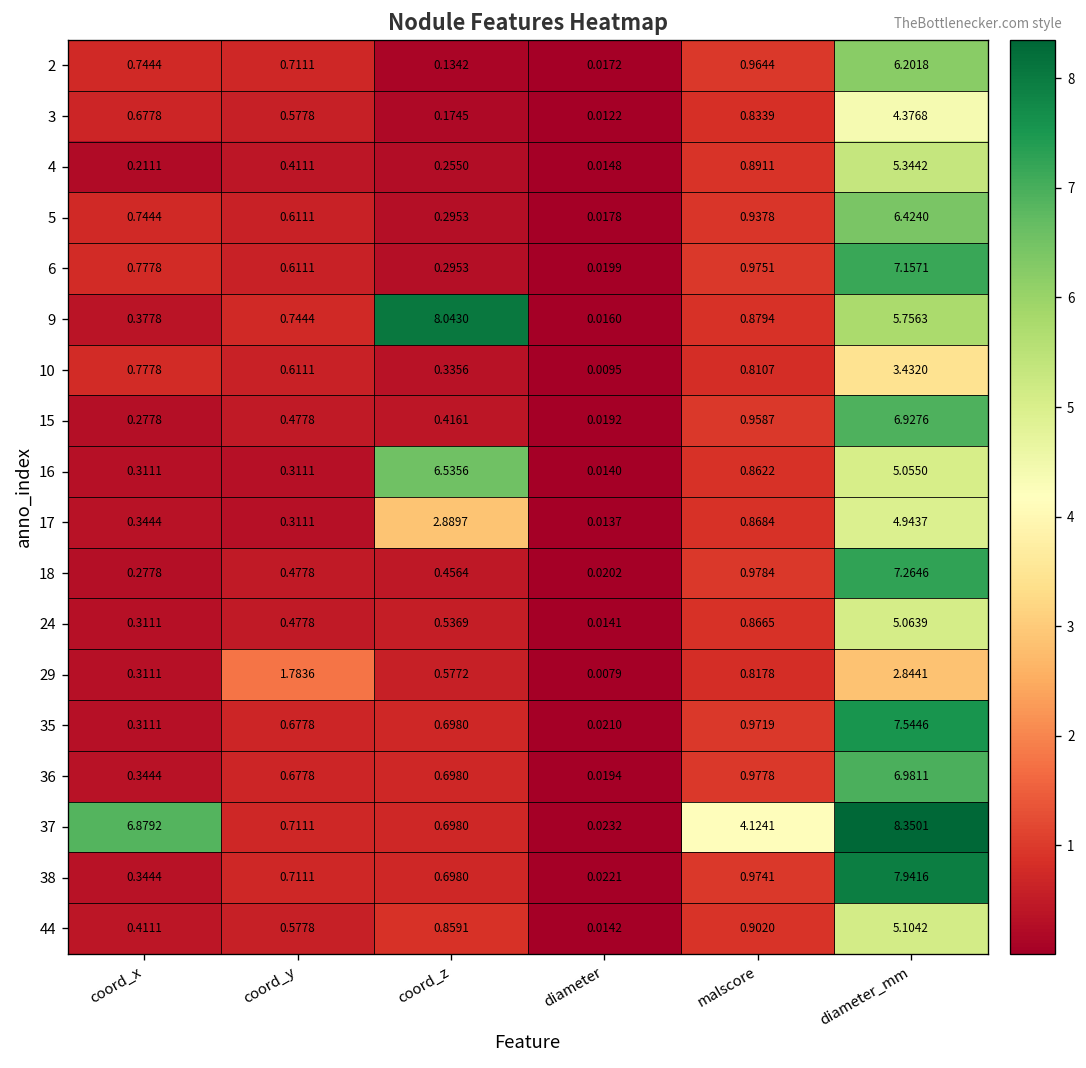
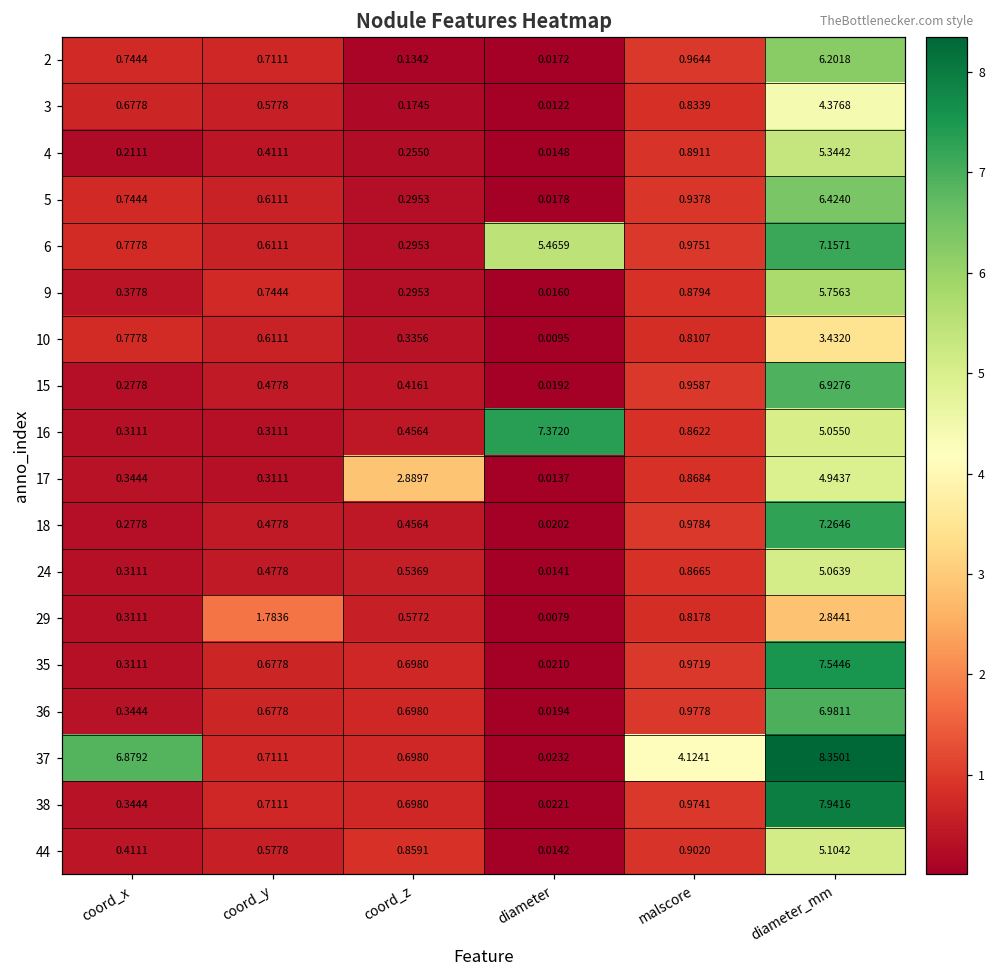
6, diameter: 0.0199 -> 5.4659
9, coord_z: 8.0430 -> 0.2953
16, coord_z: 6.5356 -> 0.4564
16, diameter: 0.0140 -> 7.3720
